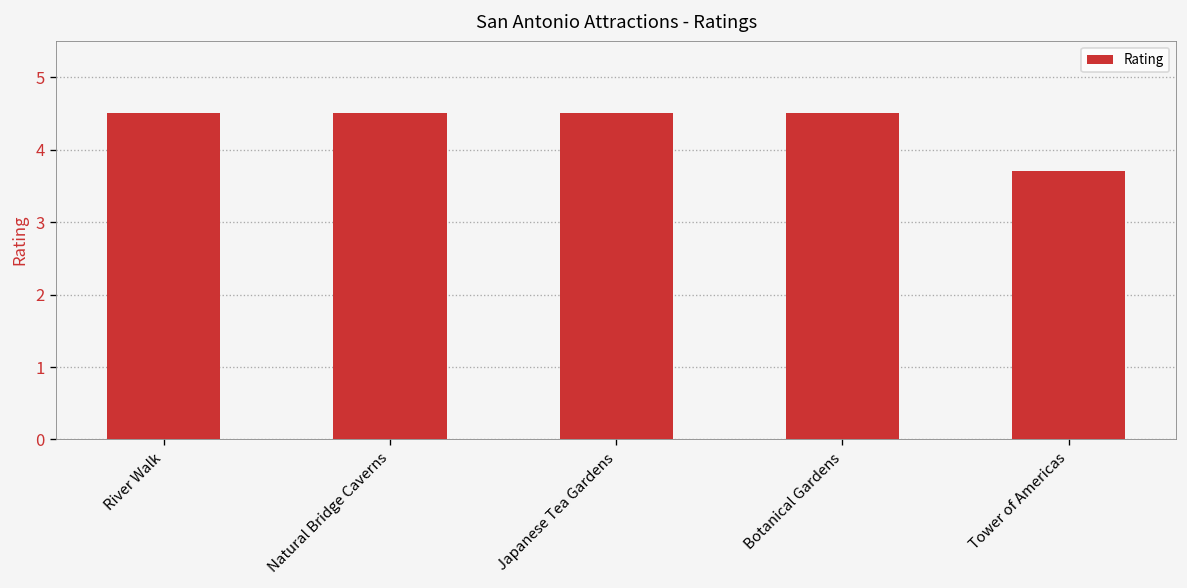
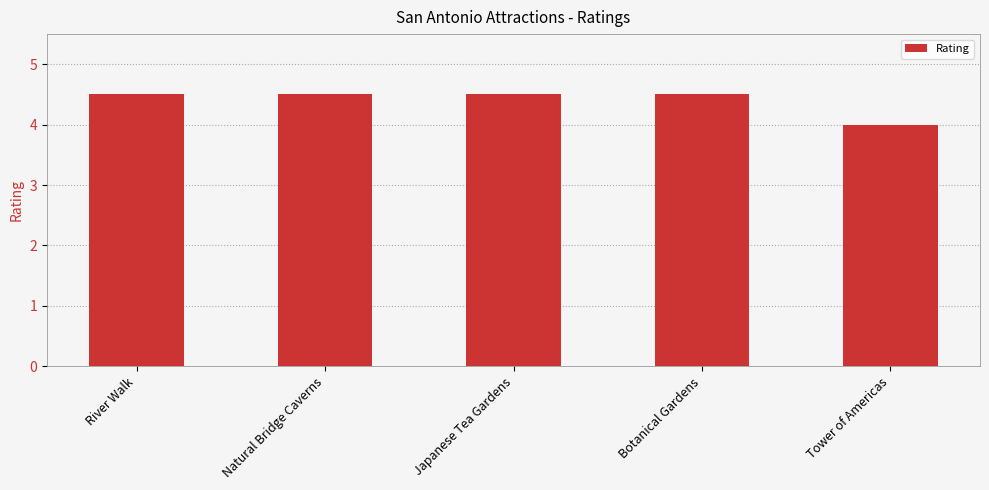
Tower of Americas: 3.7 -> 4.0
